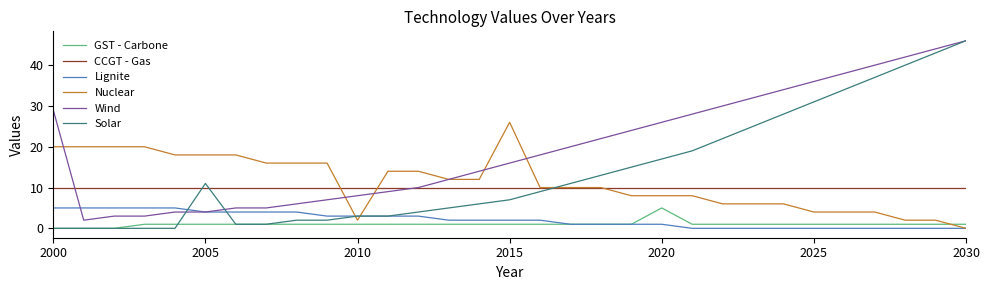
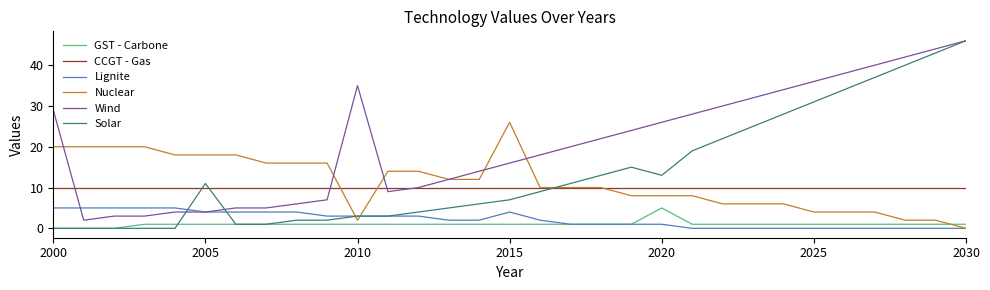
Wind, 2010: 8 -> 35
Lignite, 2015: 2 -> 4
Solar, 2020: 17 -> 13
